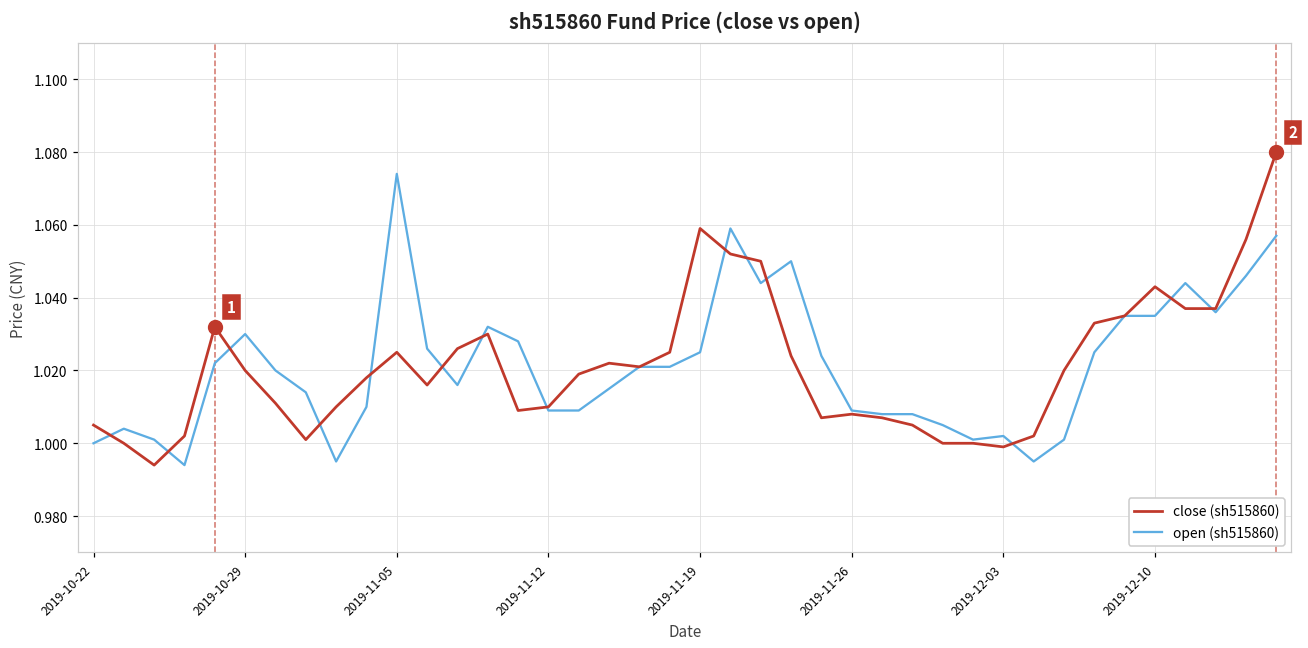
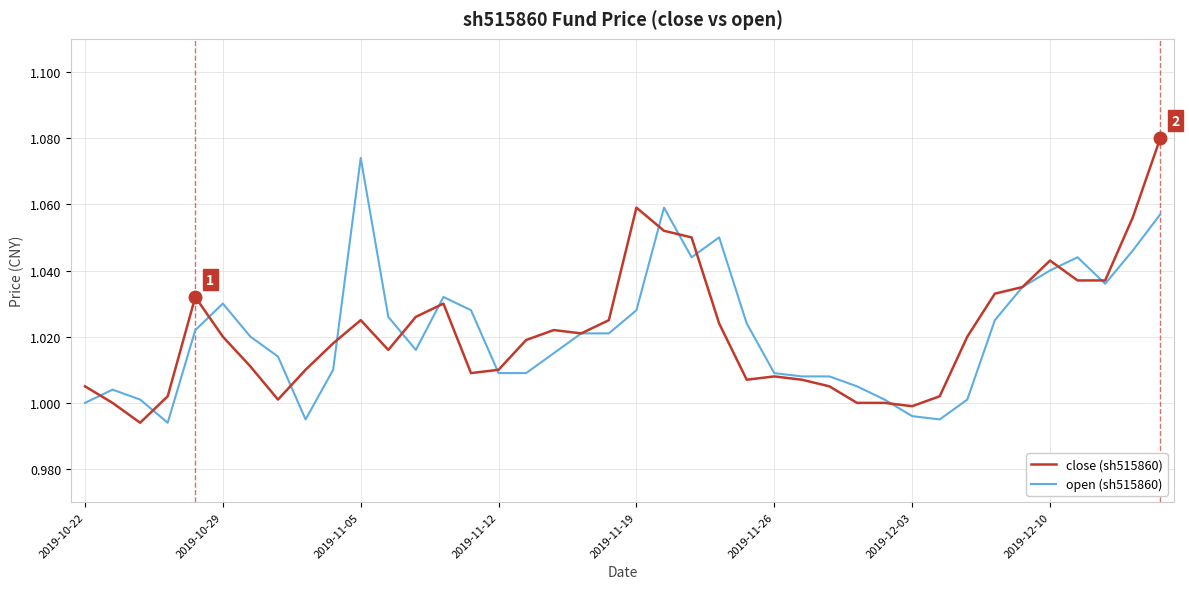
open (sh515860), 2019-11-19: 1.025 -> 1.028
open (sh515860), 2019-12-03: 1.002 -> 0.996
open (sh515860), 2019-12-10: 1.035 -> 1.040
